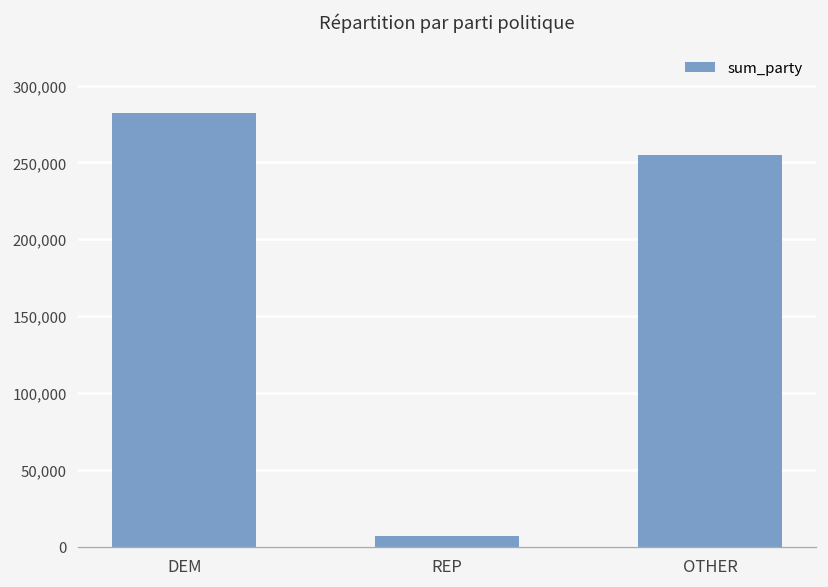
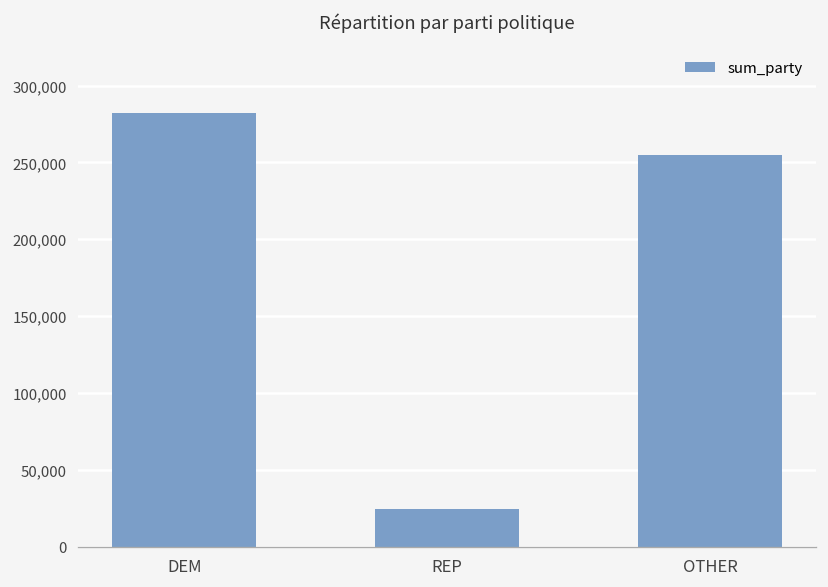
REP: 7,000 -> 25,000
